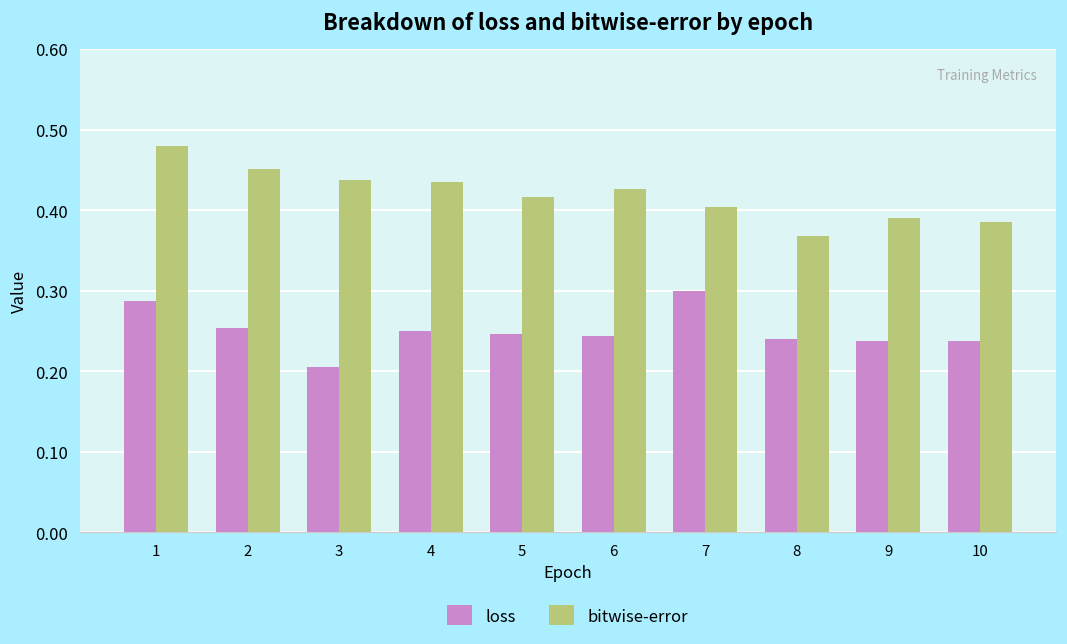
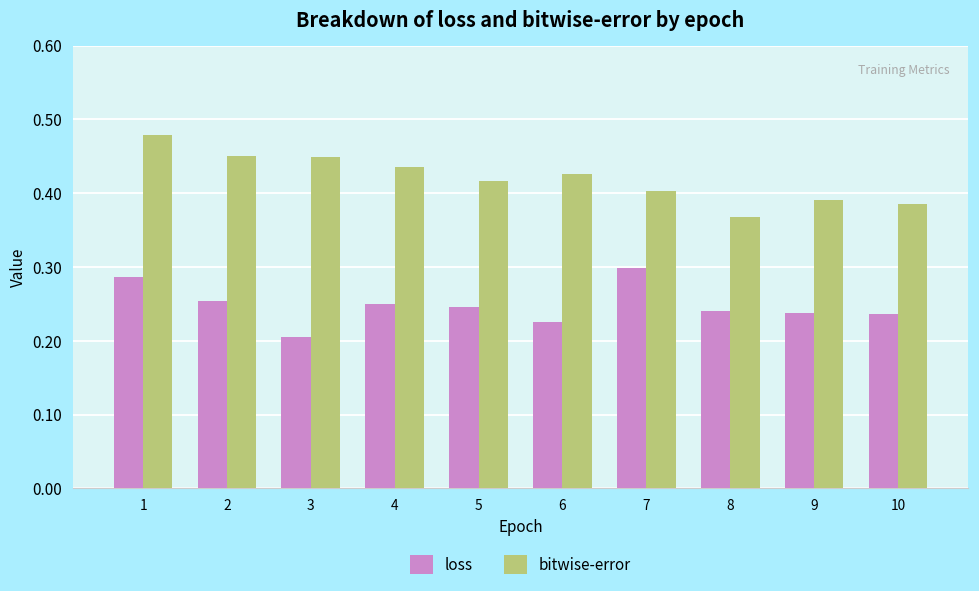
bitwise-error, 3: 0.44 -> 0.45
loss, 6: 0.24 -> 0.23
